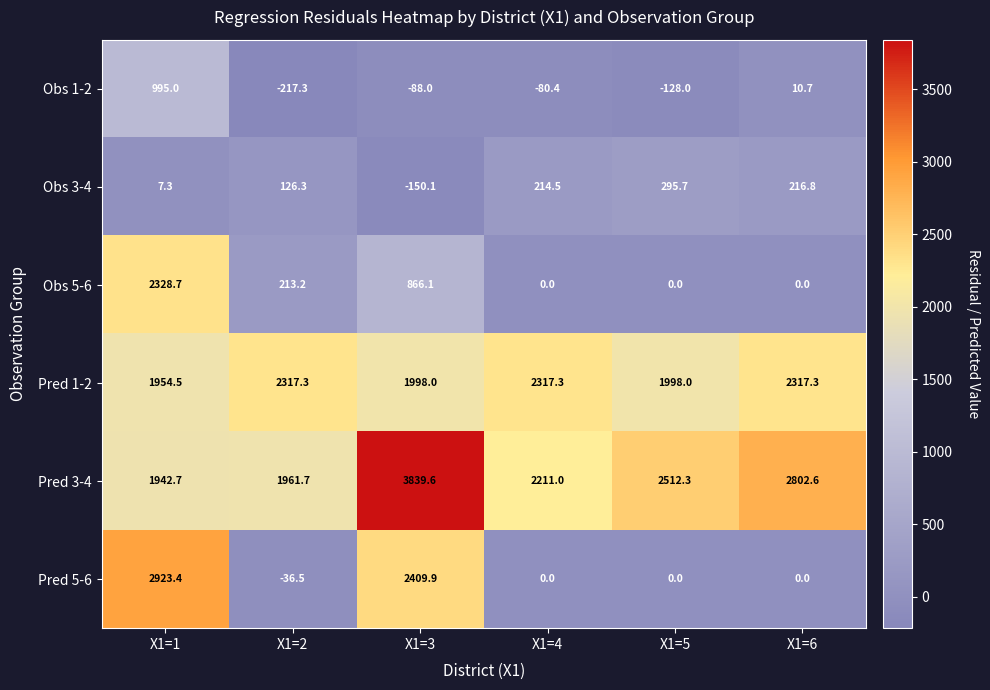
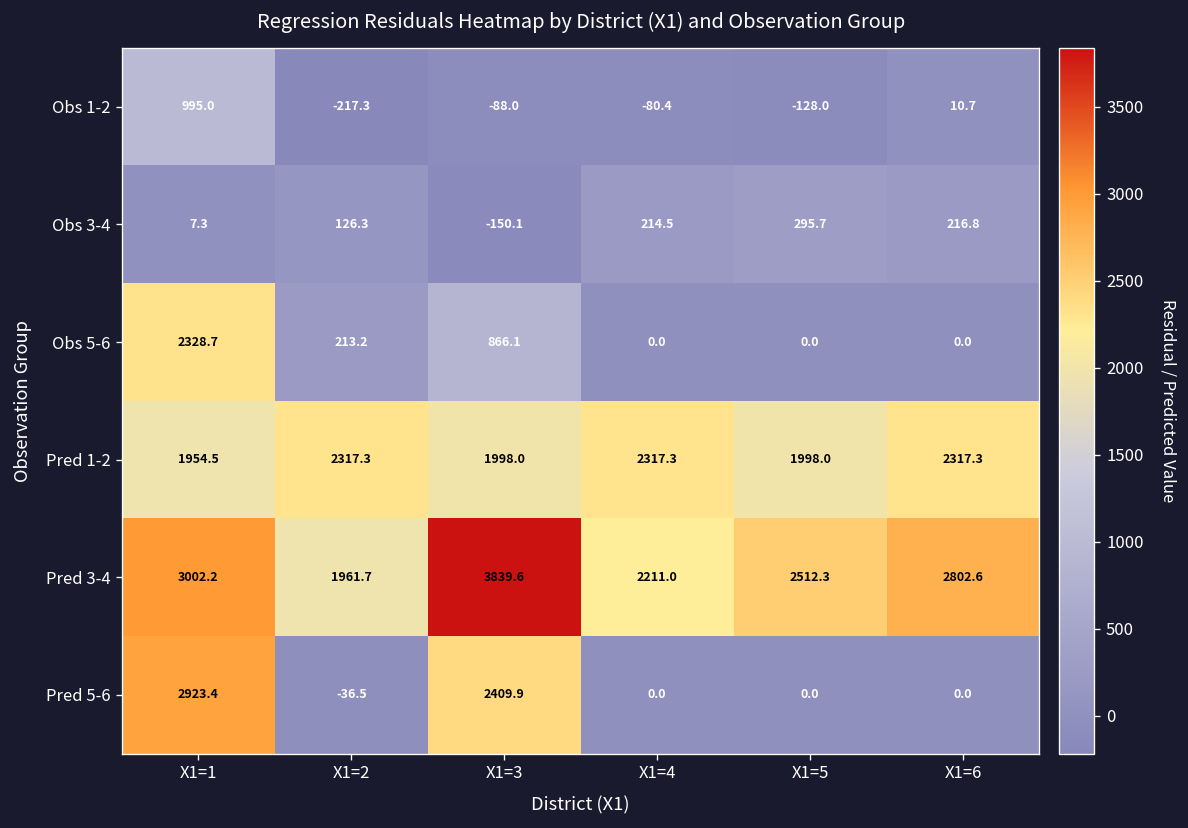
Pred 3-4, X1=1: 1942.7 -> 3002.2
